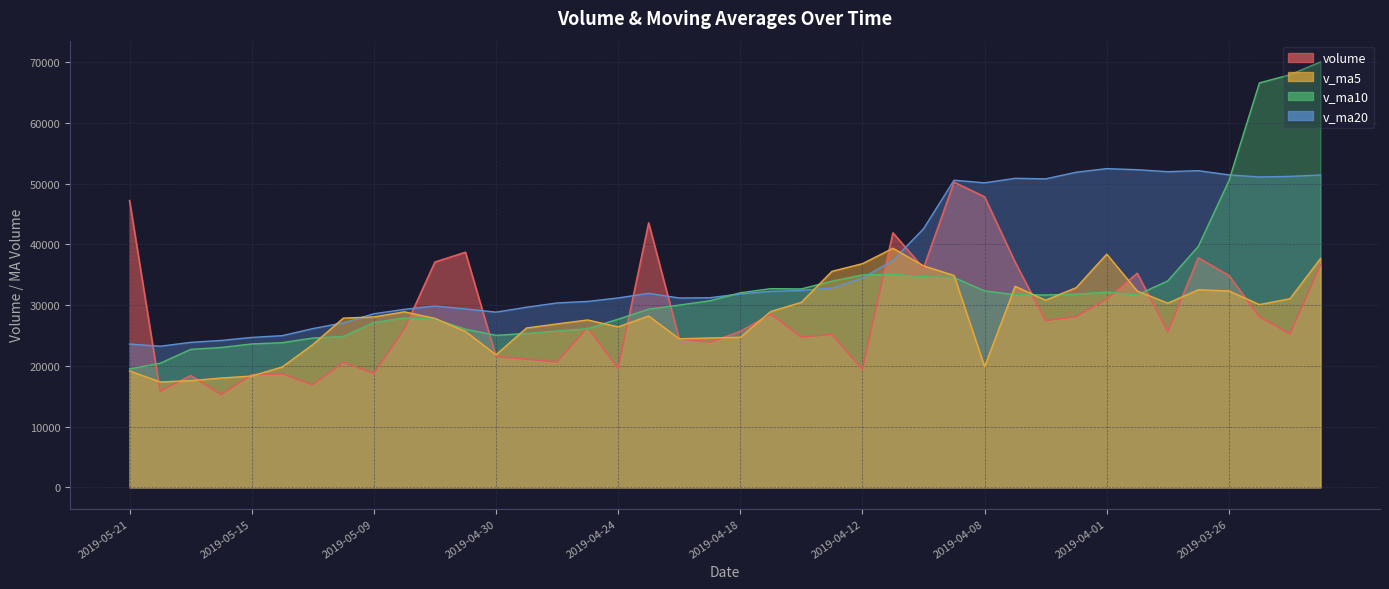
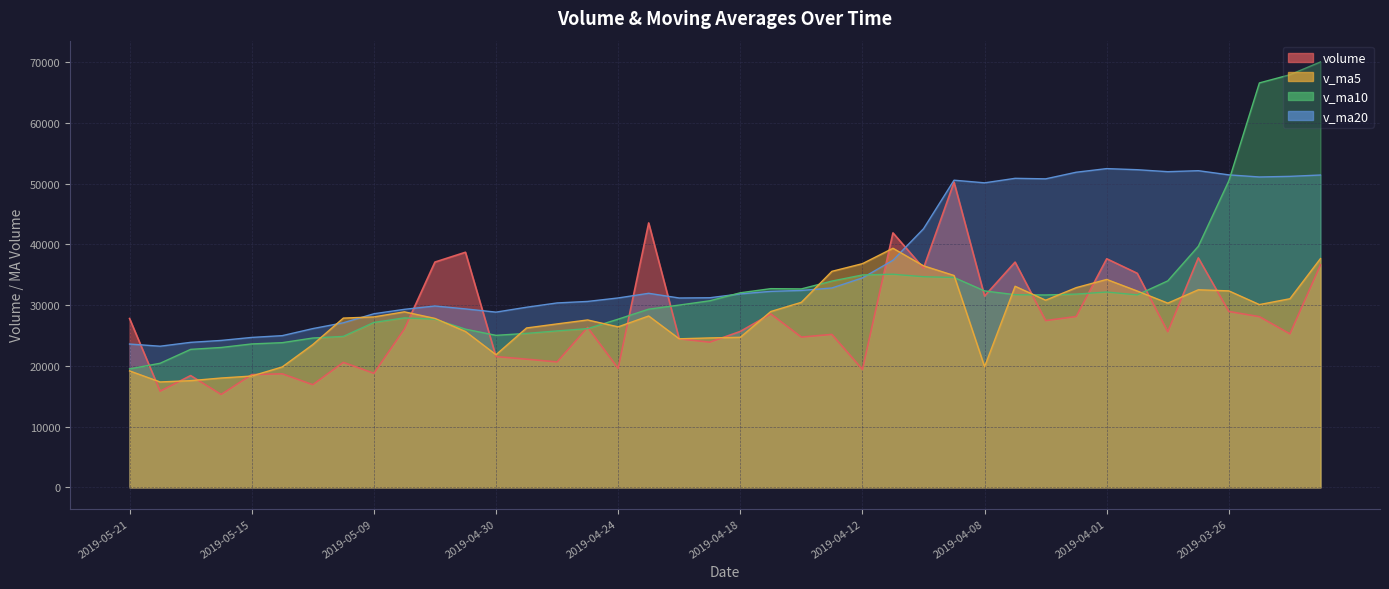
volume, 2019-05-21: 47000 -> 28000
volume, 2019-04-08: 48000 -> 31000
volume, 2019-04-01: 31000 -> 38000
v_ma5, 2019-04-01: 38000 -> 34000
volume, 2019-03-26: 35000 -> 29000
